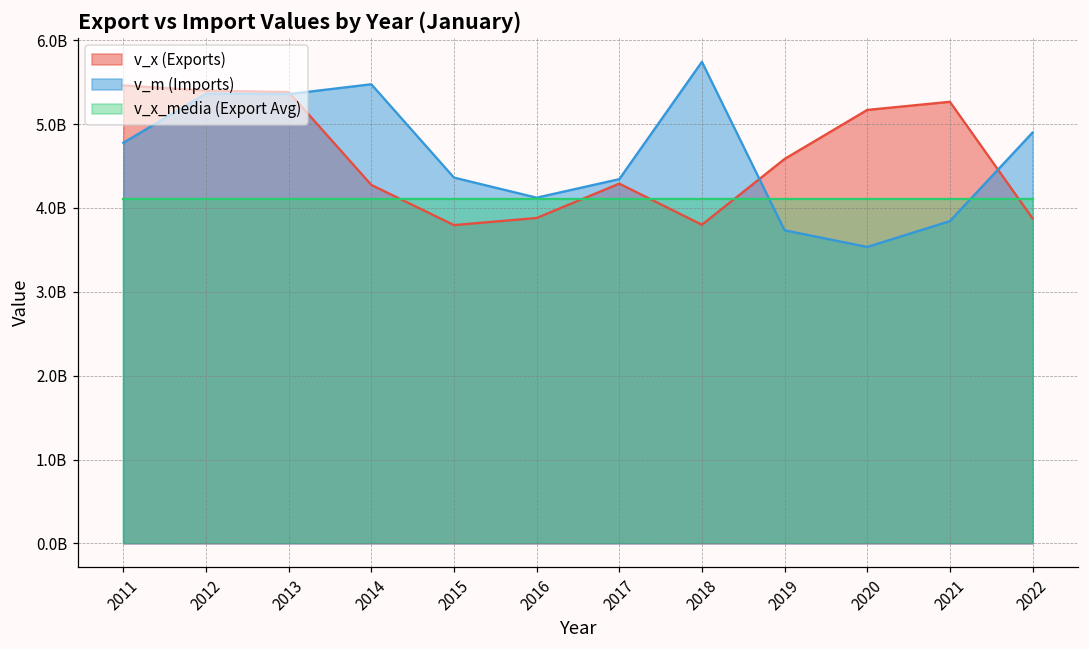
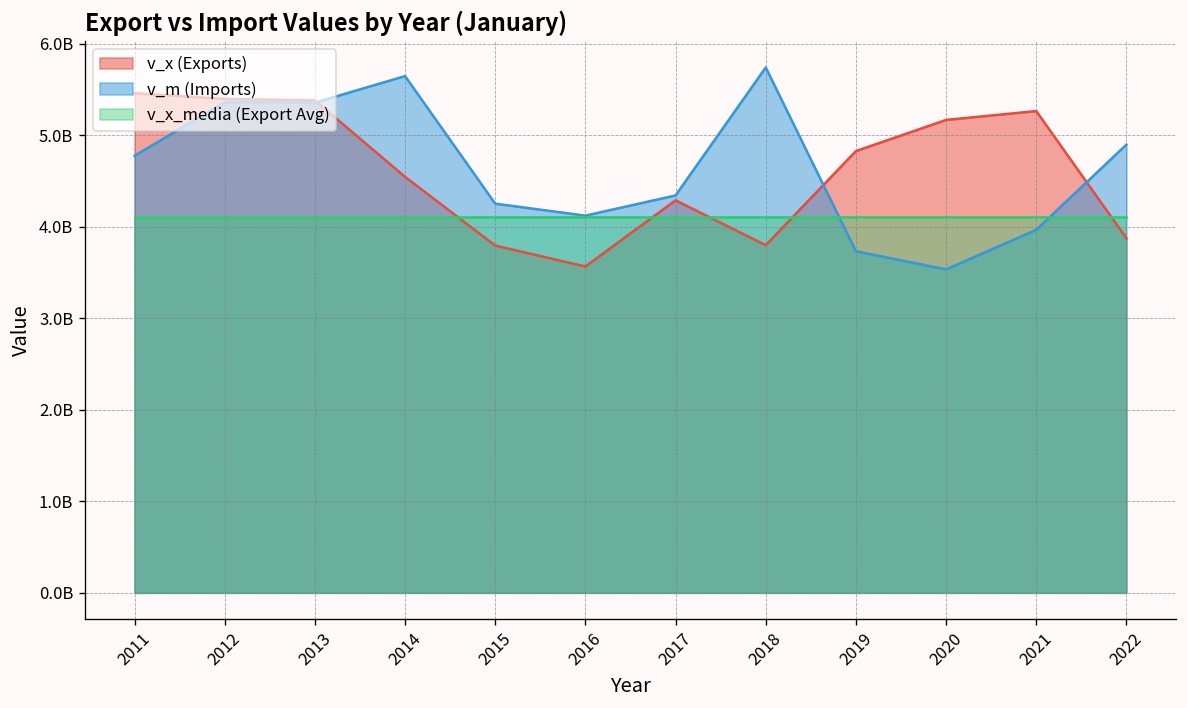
v_x (Exports), 2014: 4300000000 -> 4500000000
v_m (Imports), 2014: 5500000000 -> 5600000000
v_m (Imports), 2015: 4400000000 -> 4300000000
v_x (Exports), 2016: 3900000000 -> 3600000000
v_x (Exports), 2019: 4600000000 -> 4800000000
v_m (Imports), 2021: 3800000000 -> 4000000000
